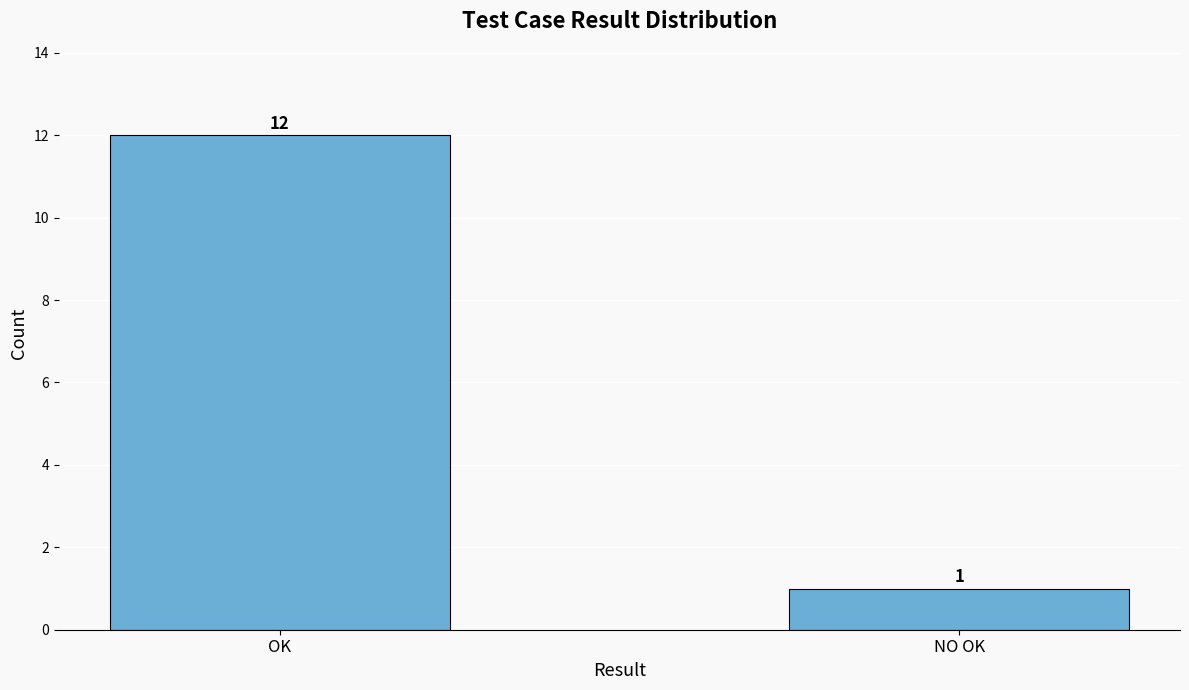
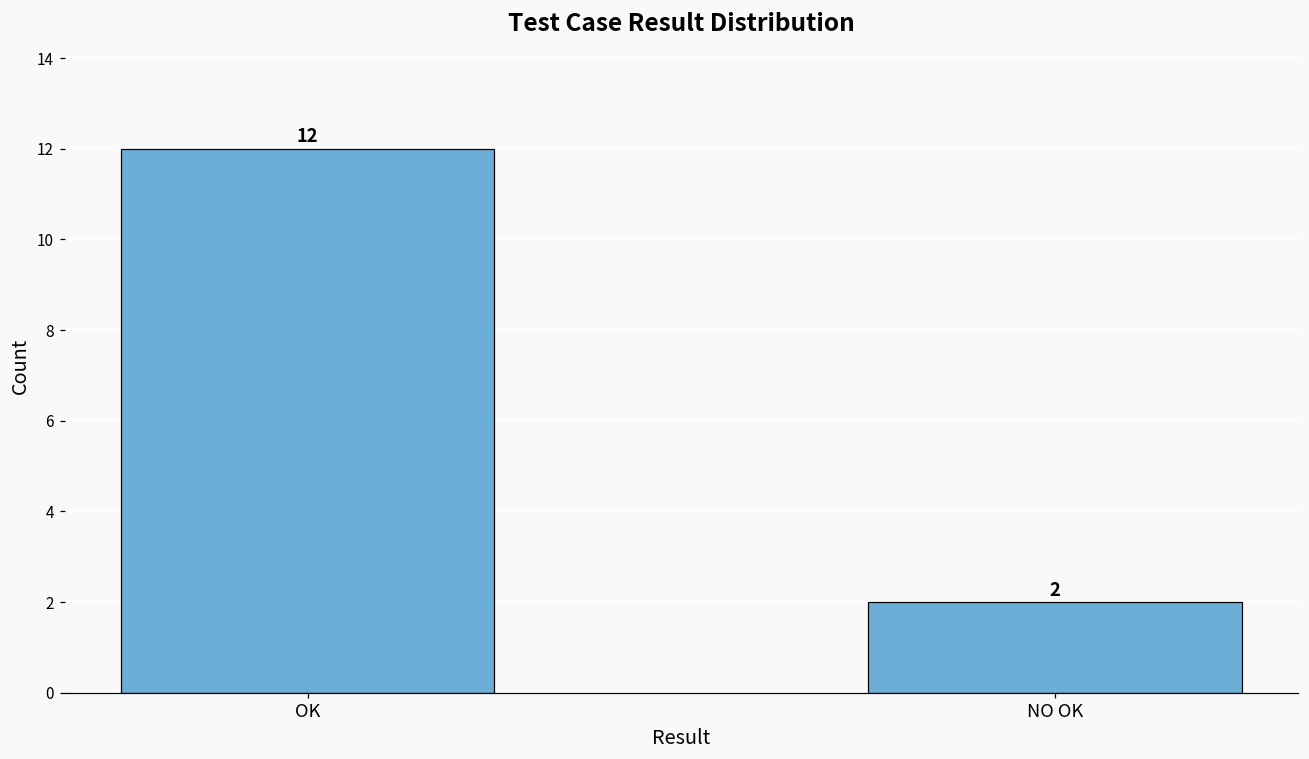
NO OK: 1 -> 2
